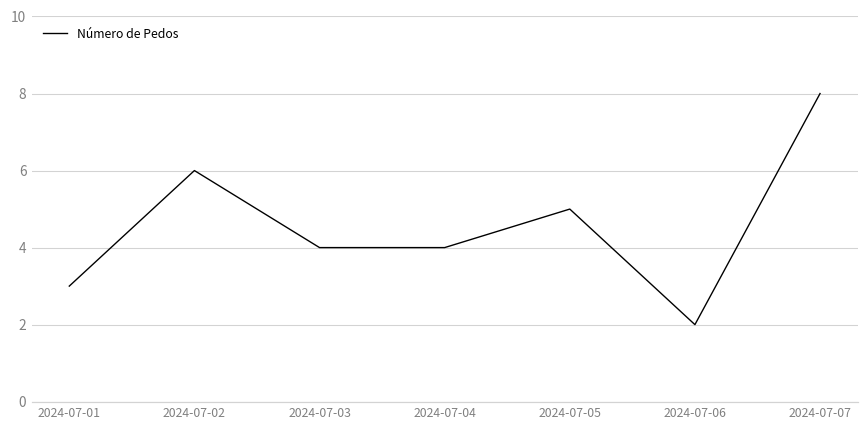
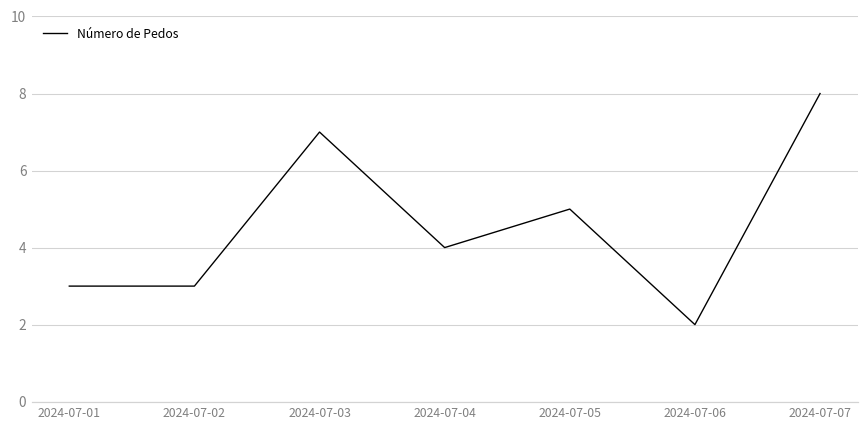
2024-07-02: 6 -> 3
2024-07-03: 4 -> 7
